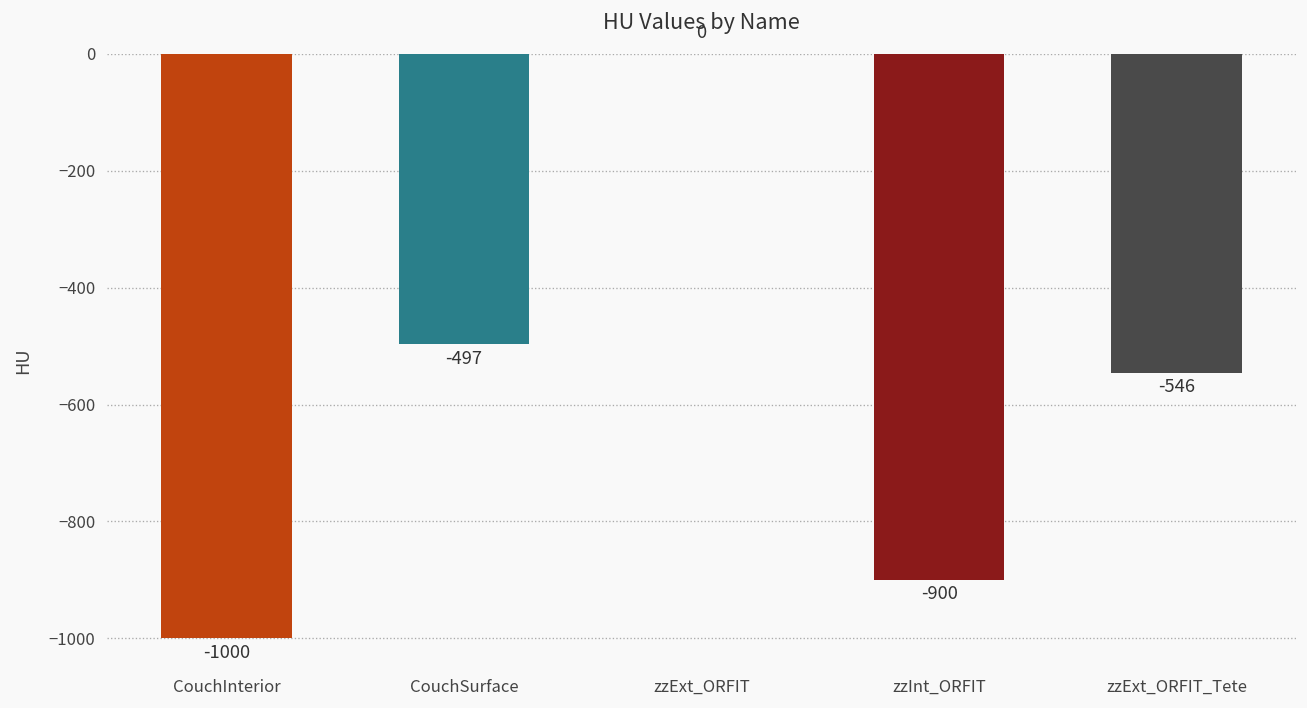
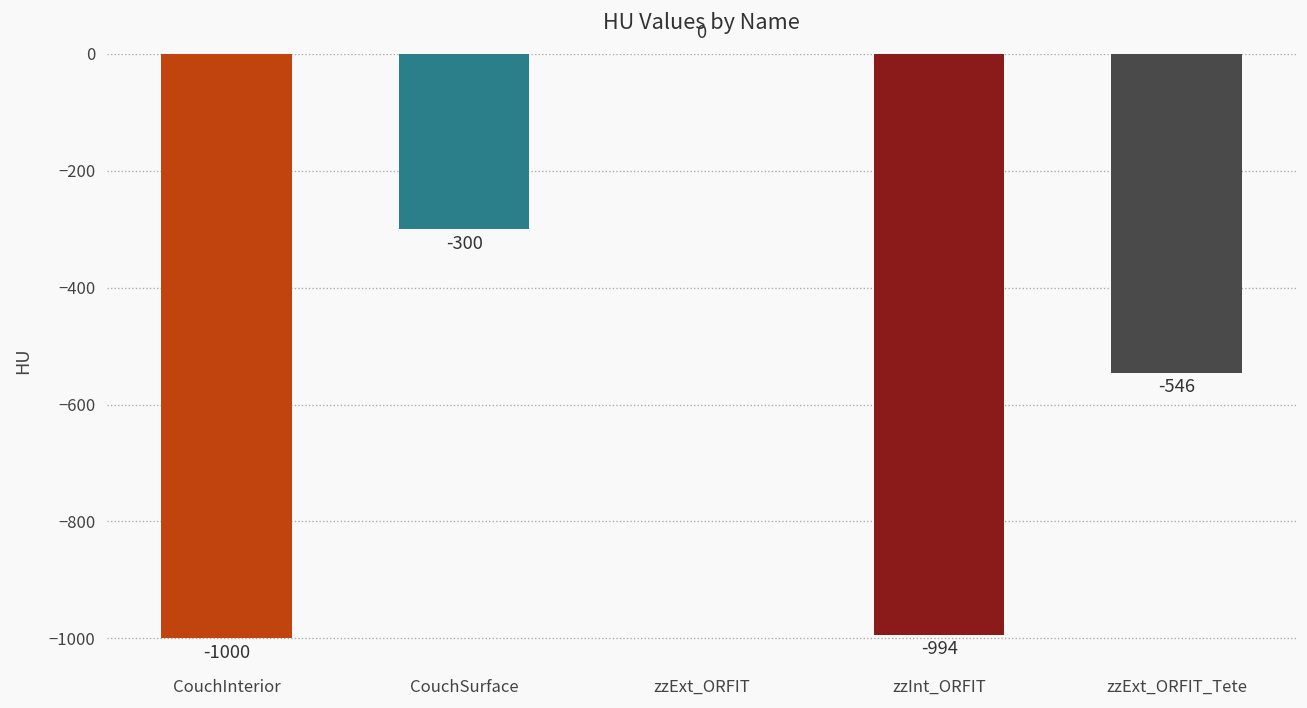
CouchSurface: -497 -> -300
zzInt_ORFIT: -900 -> -994
